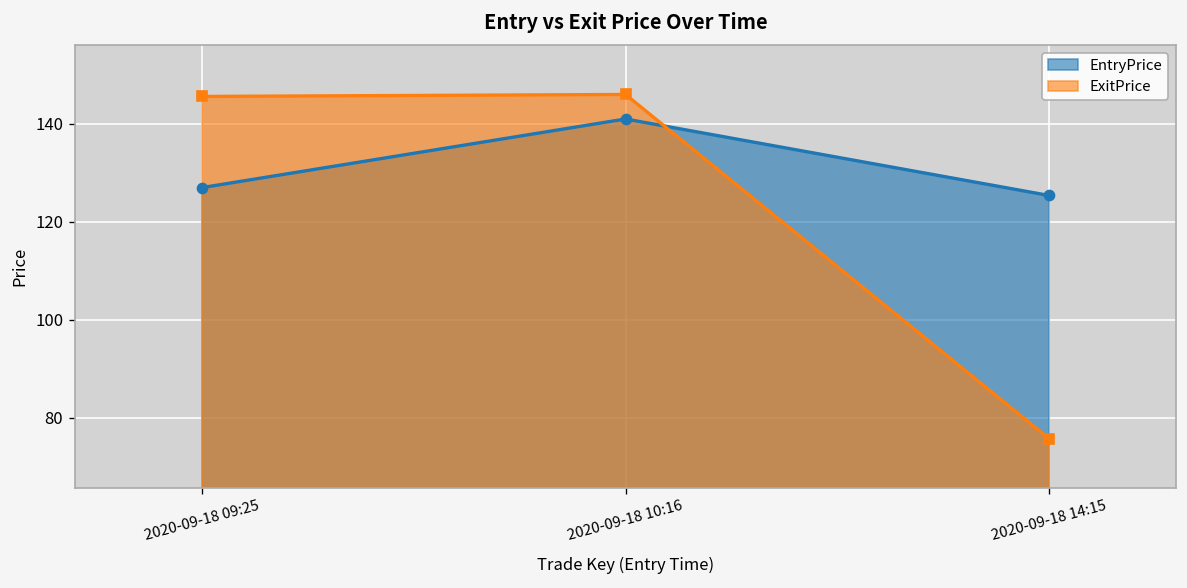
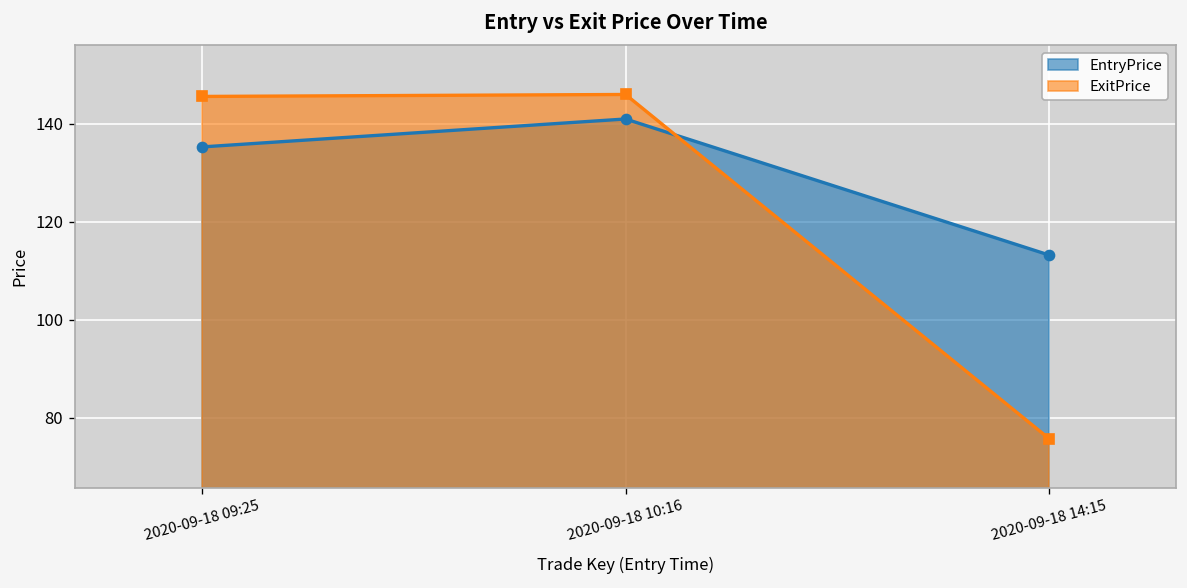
EntryPrice, 2020-09-18 09:25: 127 -> 135
EntryPrice, 2020-09-18 14:15: 125 -> 113
